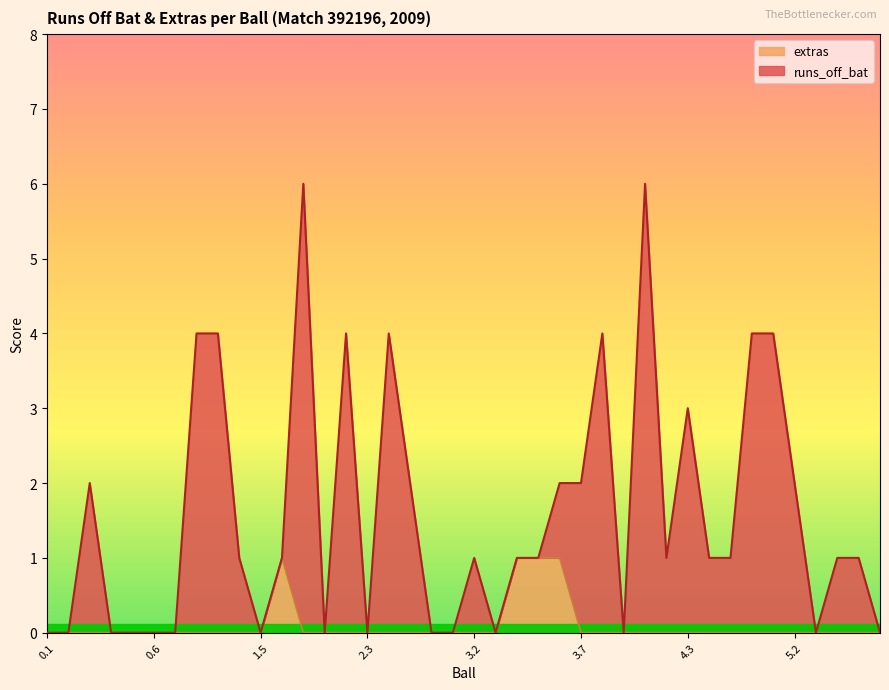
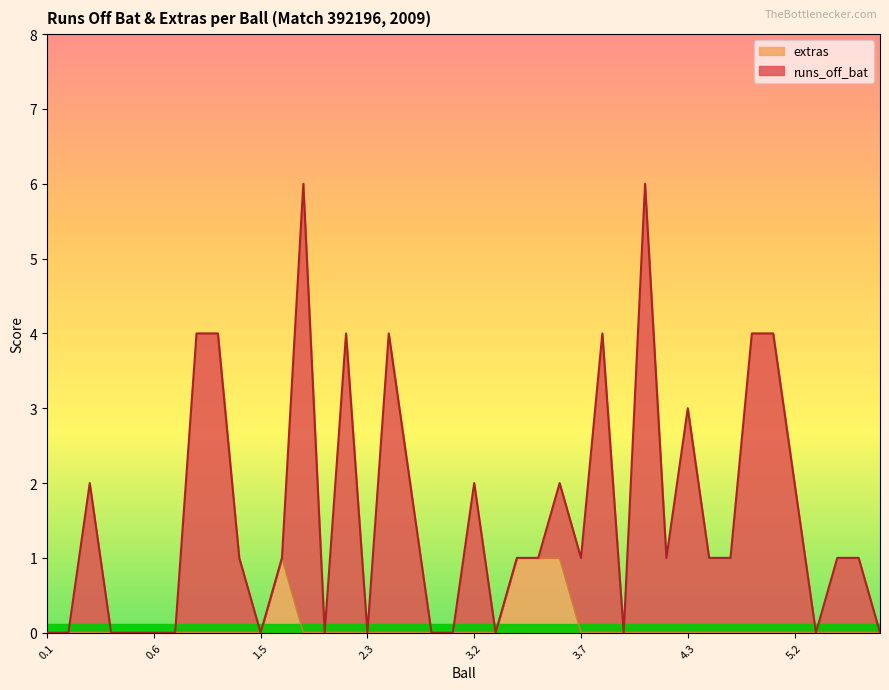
runs_off_bat, 3.2: 1 -> 2
runs_off_bat, 3.7: 2 -> 1
